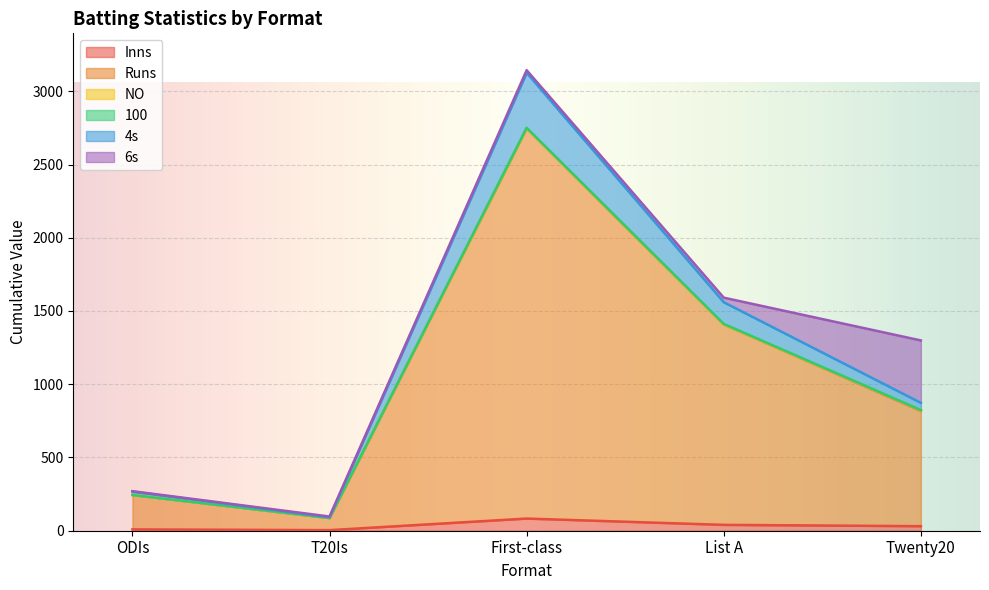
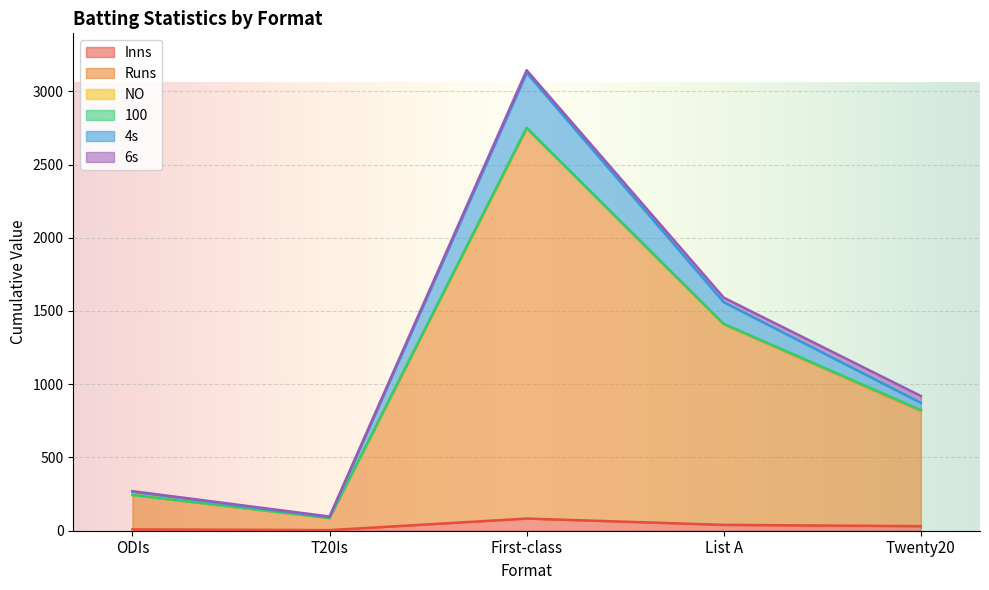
6s, Twenty20: 430 -> 50
